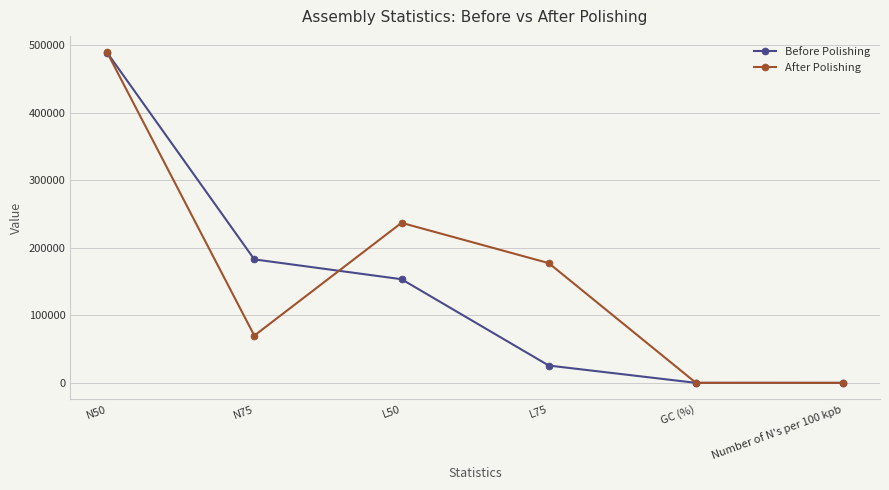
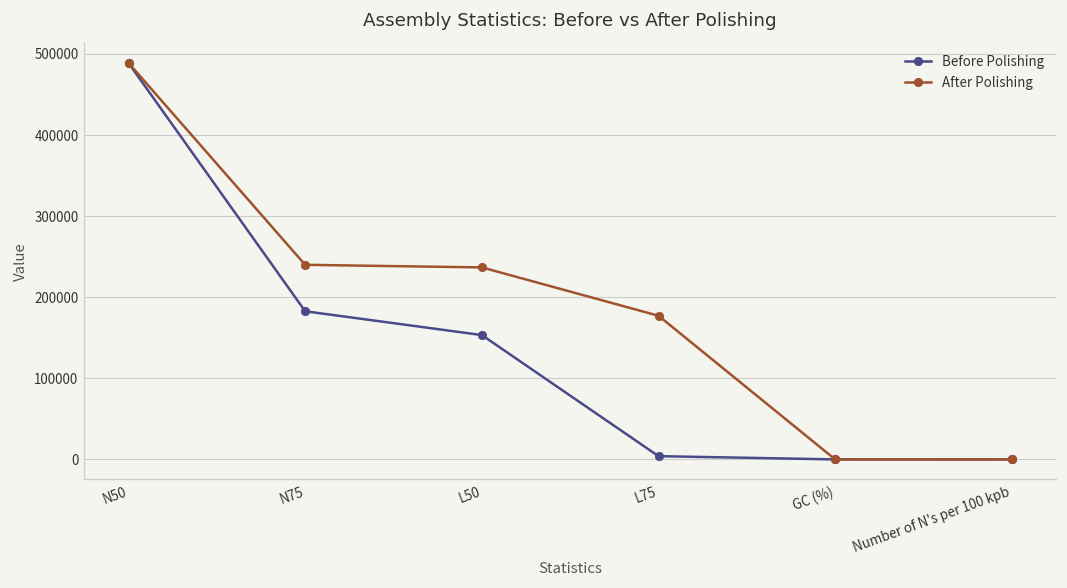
After Polishing, N75: 70000 -> 240000
Before Polishing, L75: 30000 -> 0
